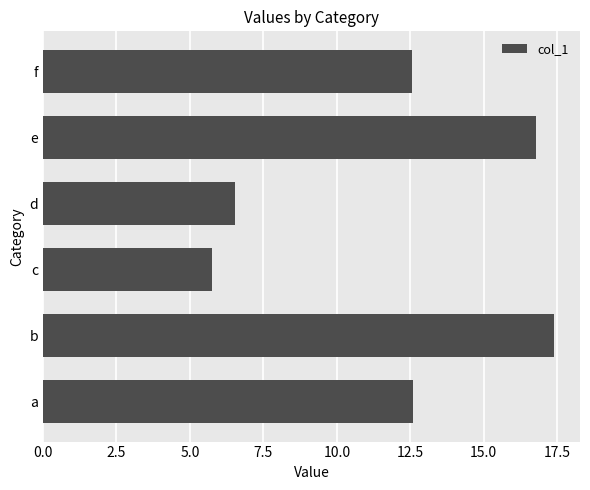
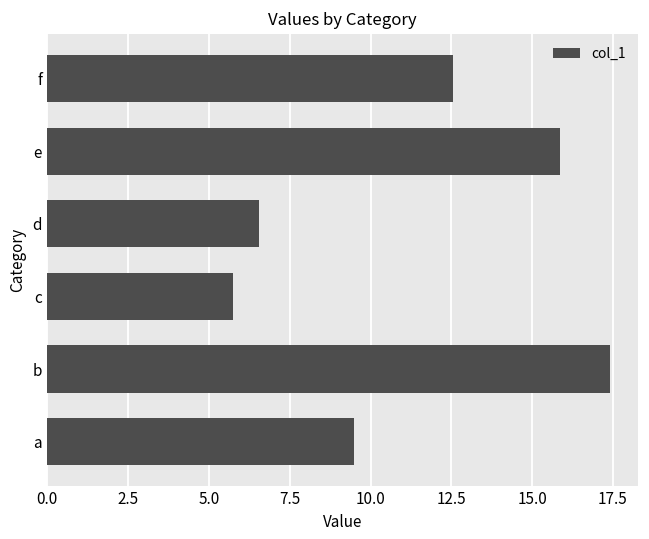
e: 16.8 -> 15.9
a: 12.6 -> 9.5
